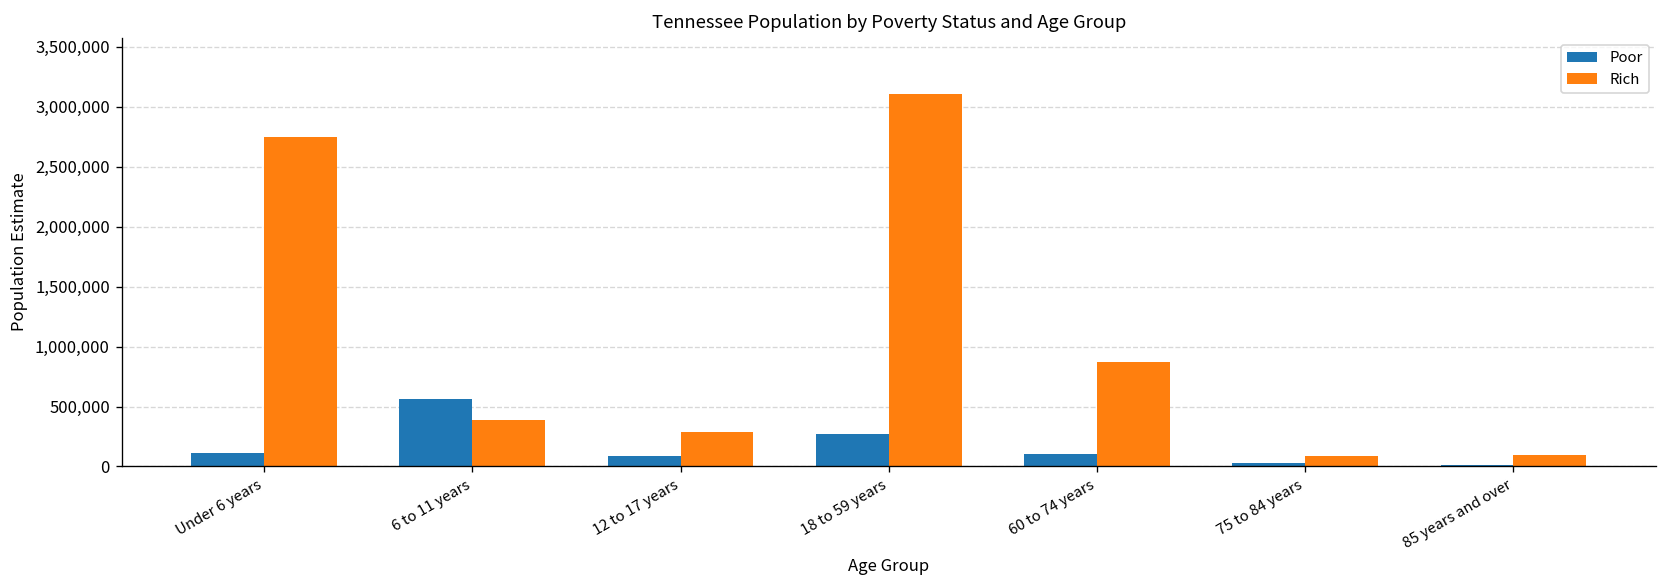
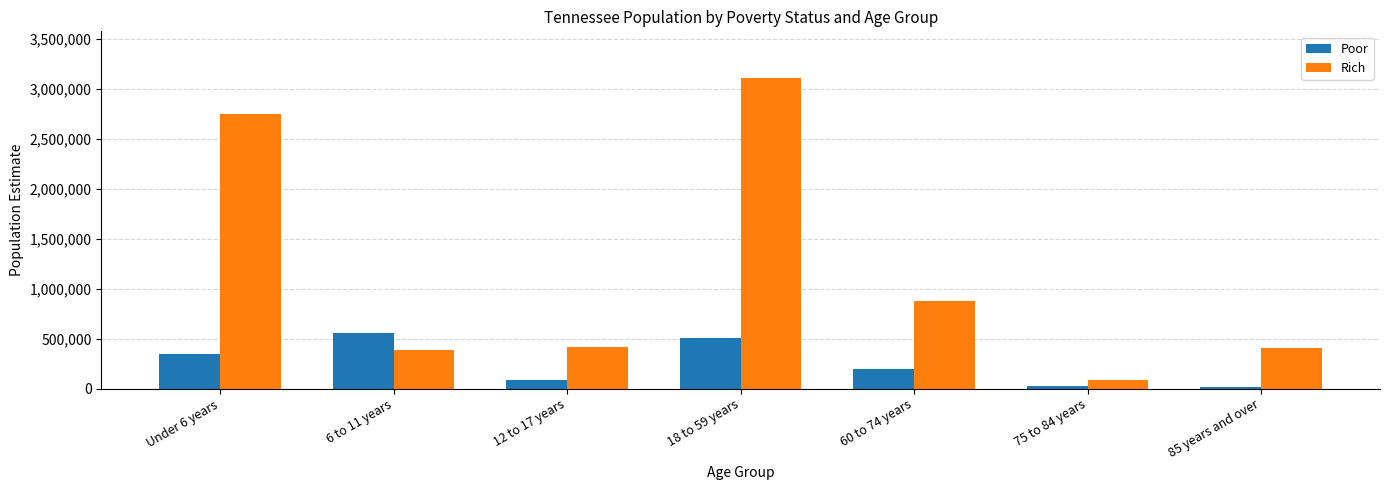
Poor, Under 6 years: 100,000 -> 300,000
Rich, 12 to 17 years: 300,000 -> 400,000
Poor, 18 to 59 years: 300,000 -> 500,000
Poor, 60 to 74 years: 100,000 -> 200,000
Rich, 85 years and over: 100,000 -> 400,000
